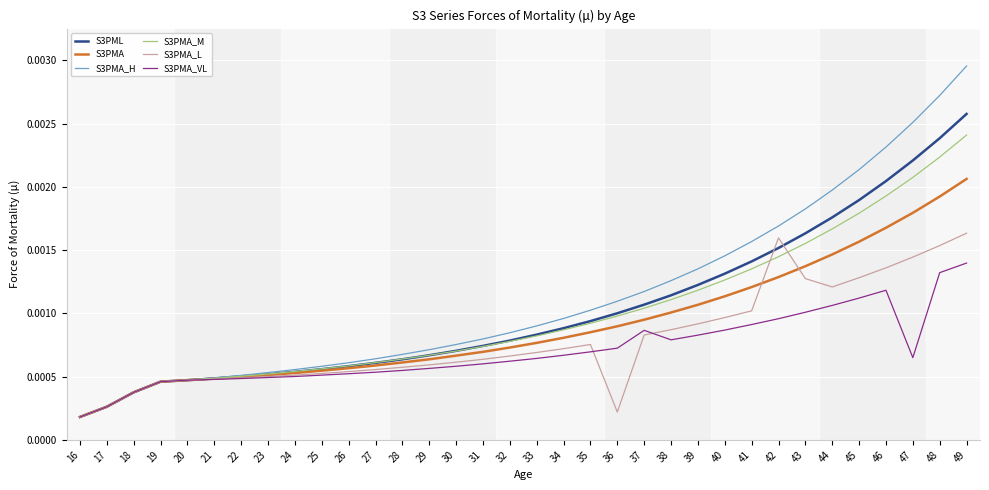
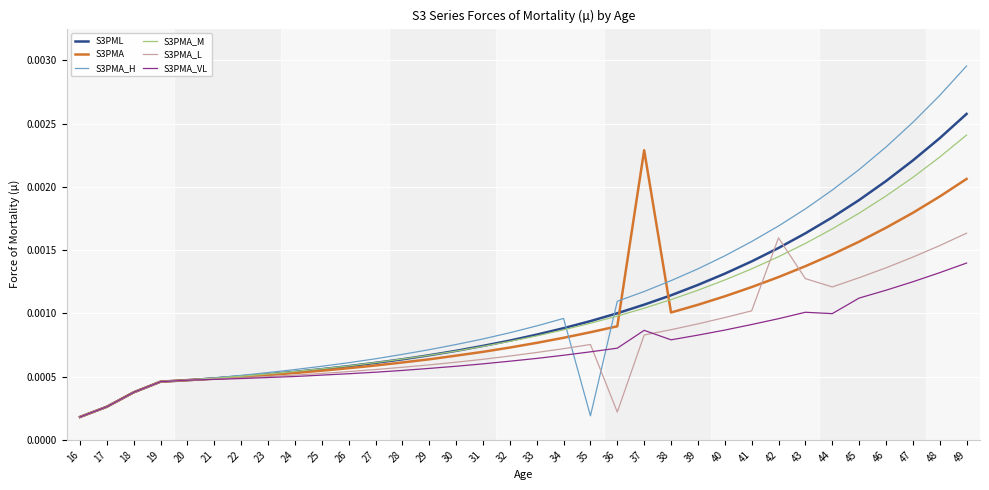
S3PMA_H, 35: 0.00103 -> 0.00019
S3PMA, 37: 0.00095 -> 0.00229
S3PMA_VL, 44: 0.00106 -> 0.00100
S3PMA_VL, 47: 0.00065 -> 0.00125
